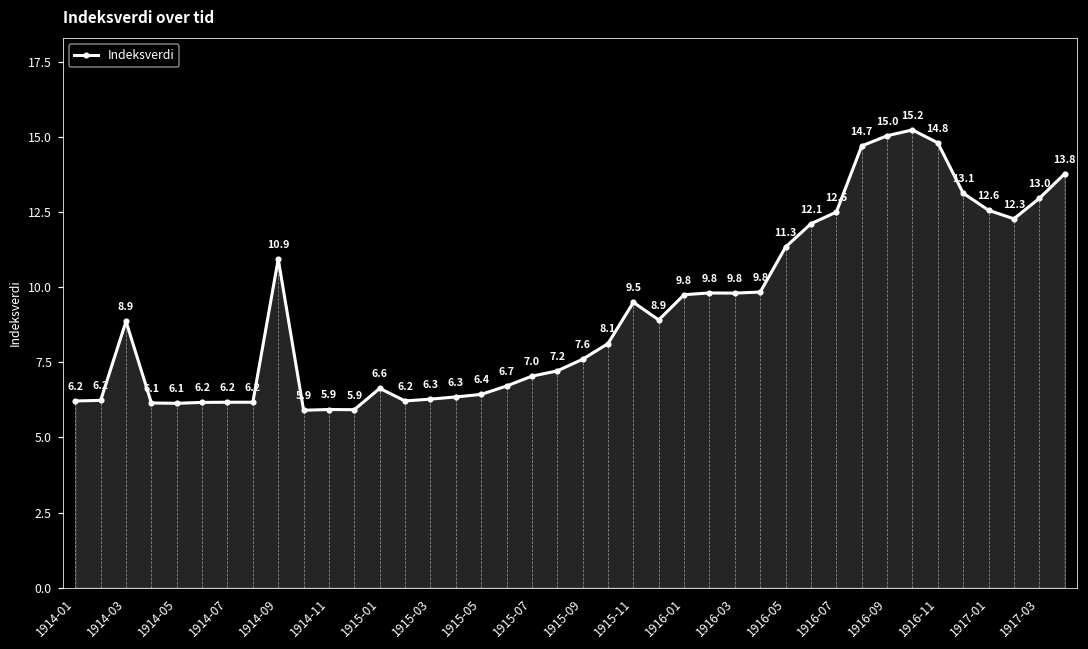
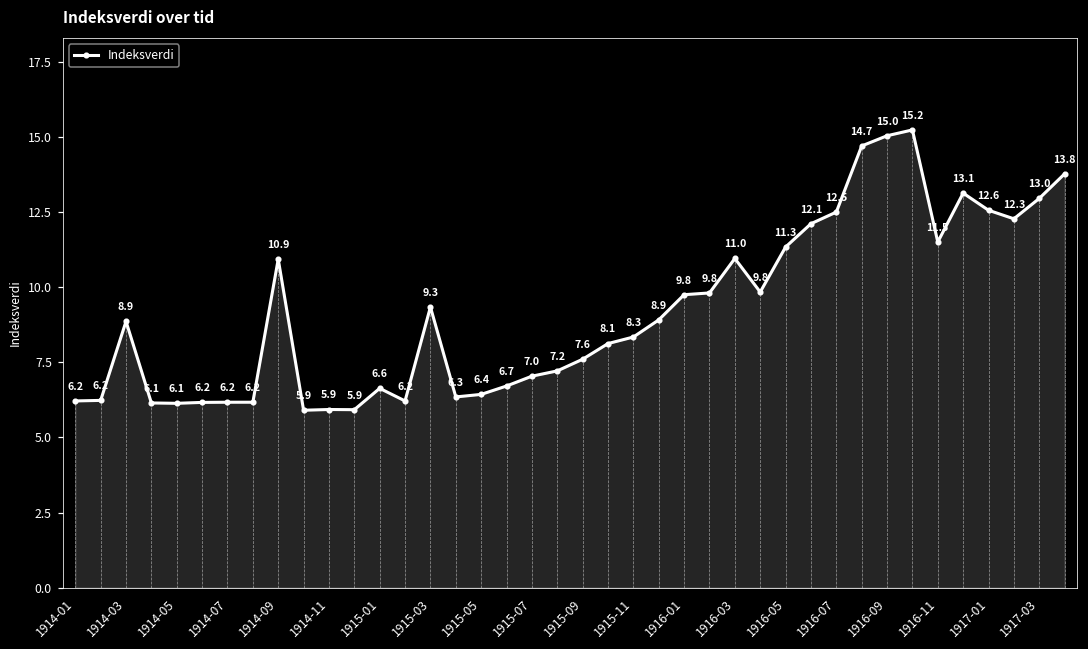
1915-03: 6.3 -> 9.3
1915-11: 9.5 -> 8.3
1916-03: 9.8 -> 11.0
1916-11: 14.8 -> 11.5
